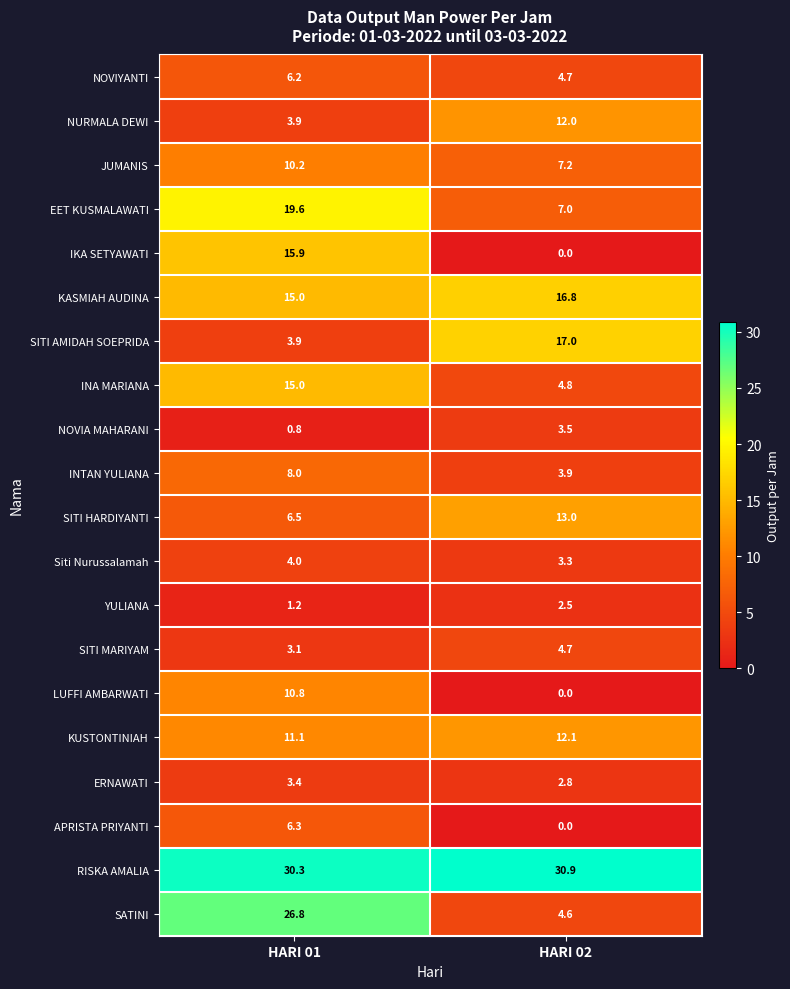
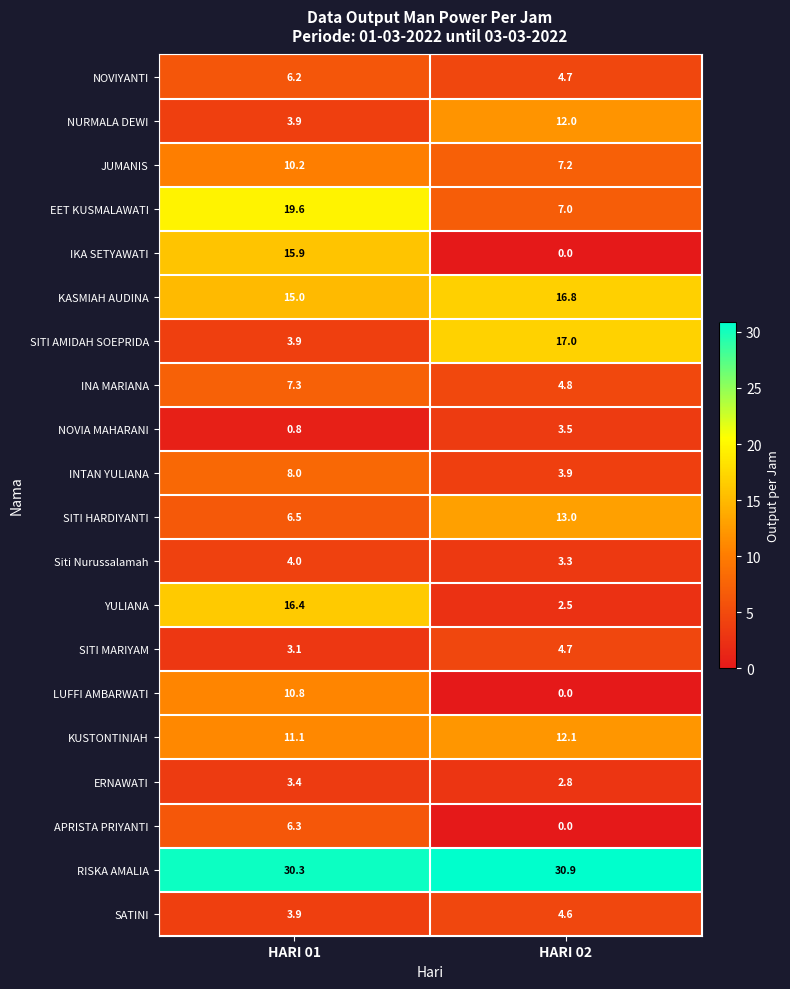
INA MARIANA, HARI 01: 15.0 -> 7.3
YULIANA, HARI 01: 1.2 -> 16.4
SATINI, HARI 01: 26.8 -> 3.9
